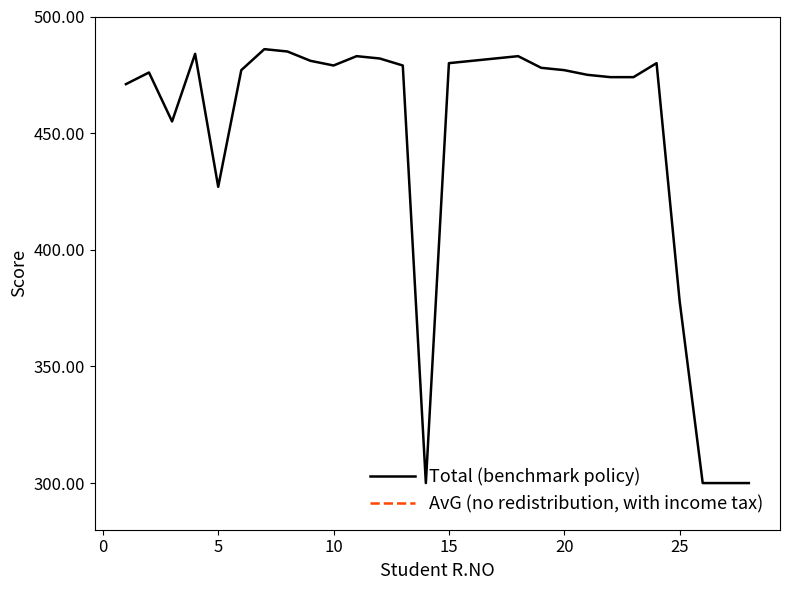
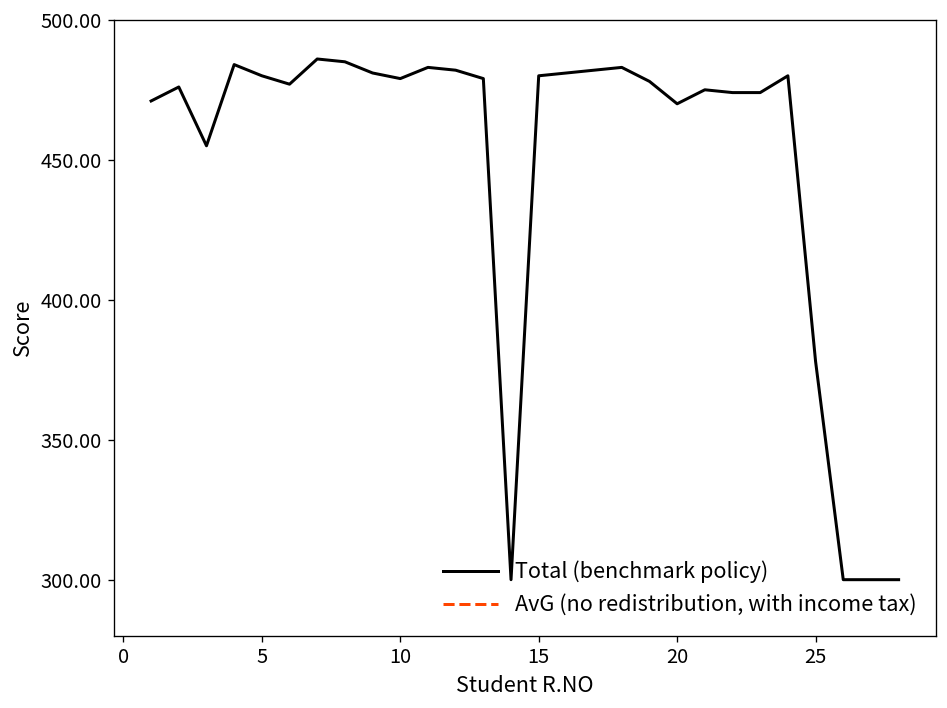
Total (benchmark policy), 5: 427 -> 480
Total (benchmark policy), 20: 477 -> 470
